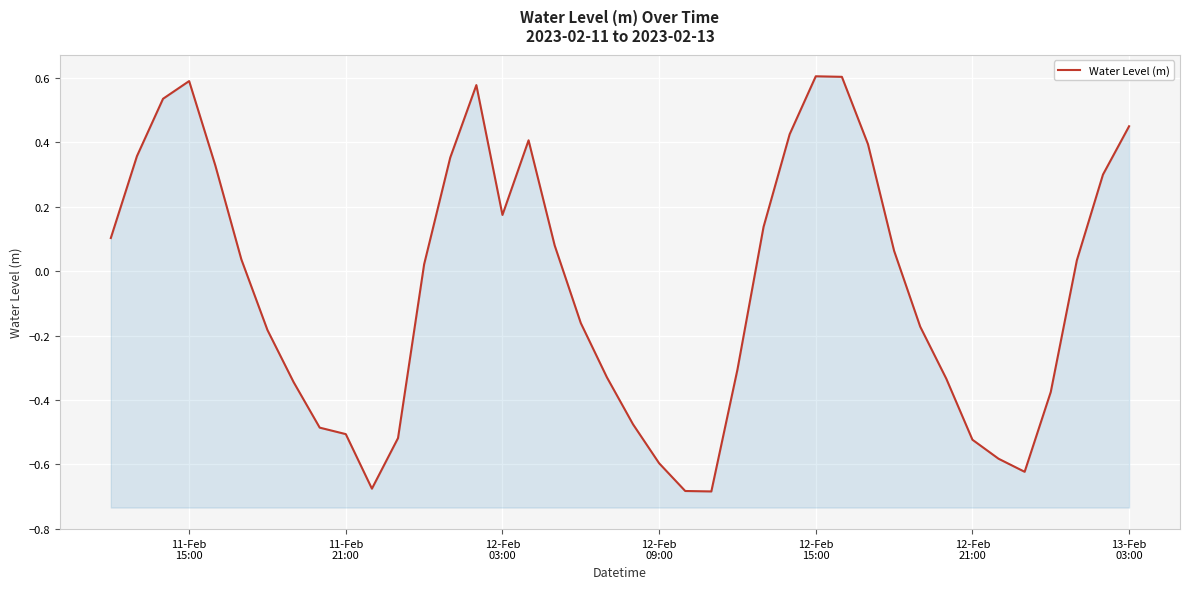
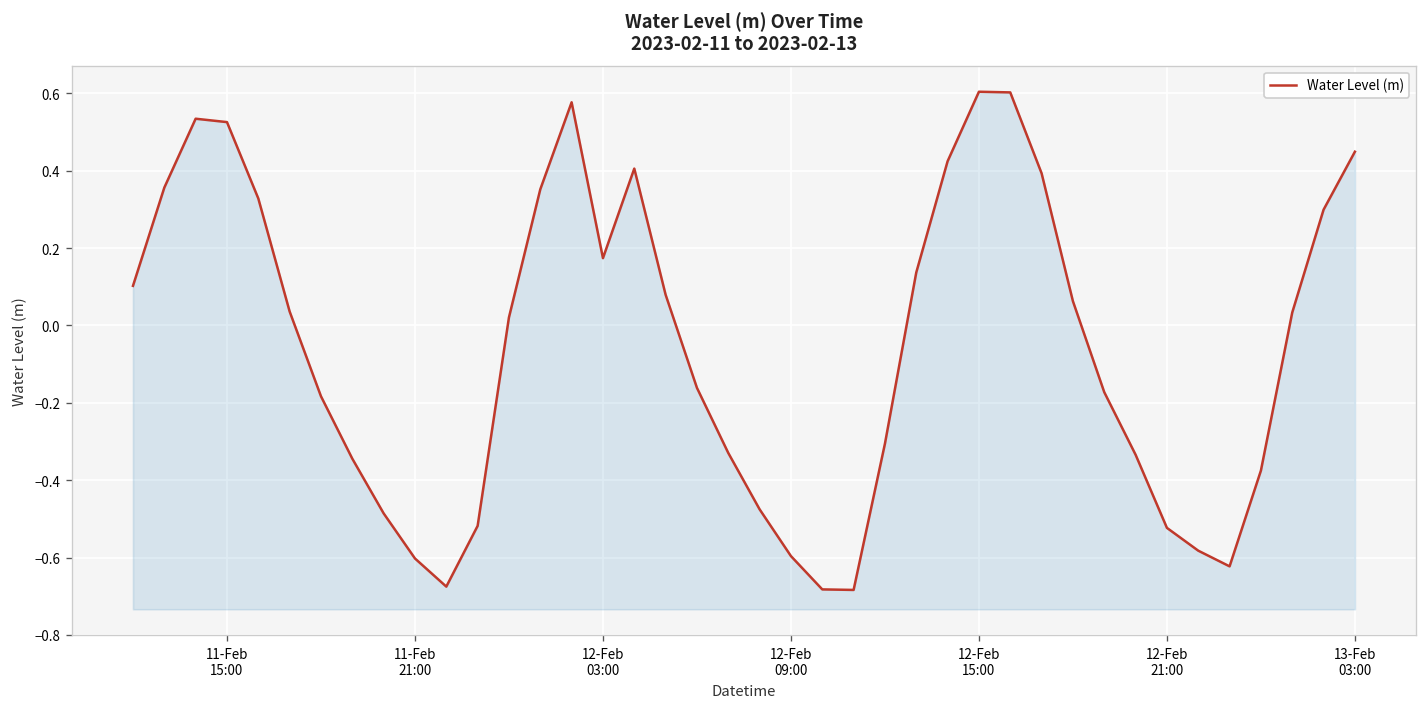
11-Feb 15:00: 0.59 -> 0.53
11-Feb 21:00: -0.51 -> -0.60
